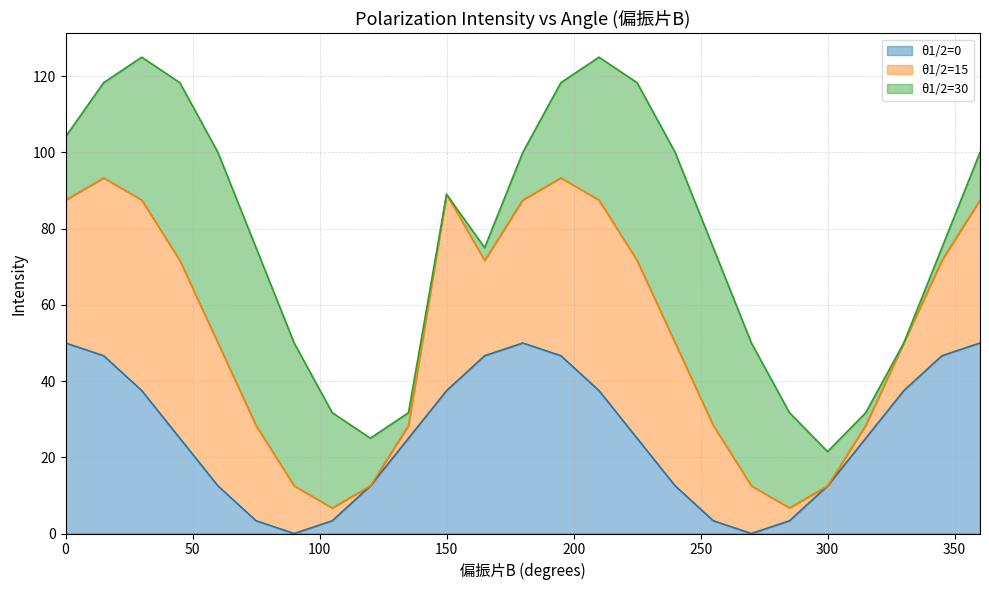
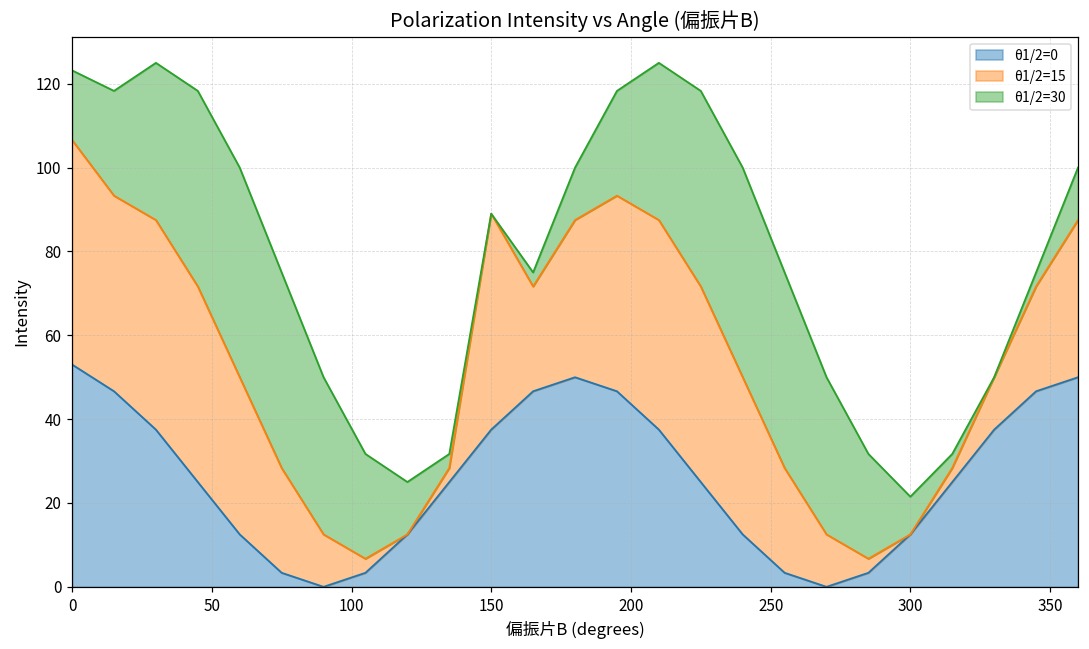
θ1/2=0, 0: 50 -> 53
θ1/2=15, 0: 37 -> 54
